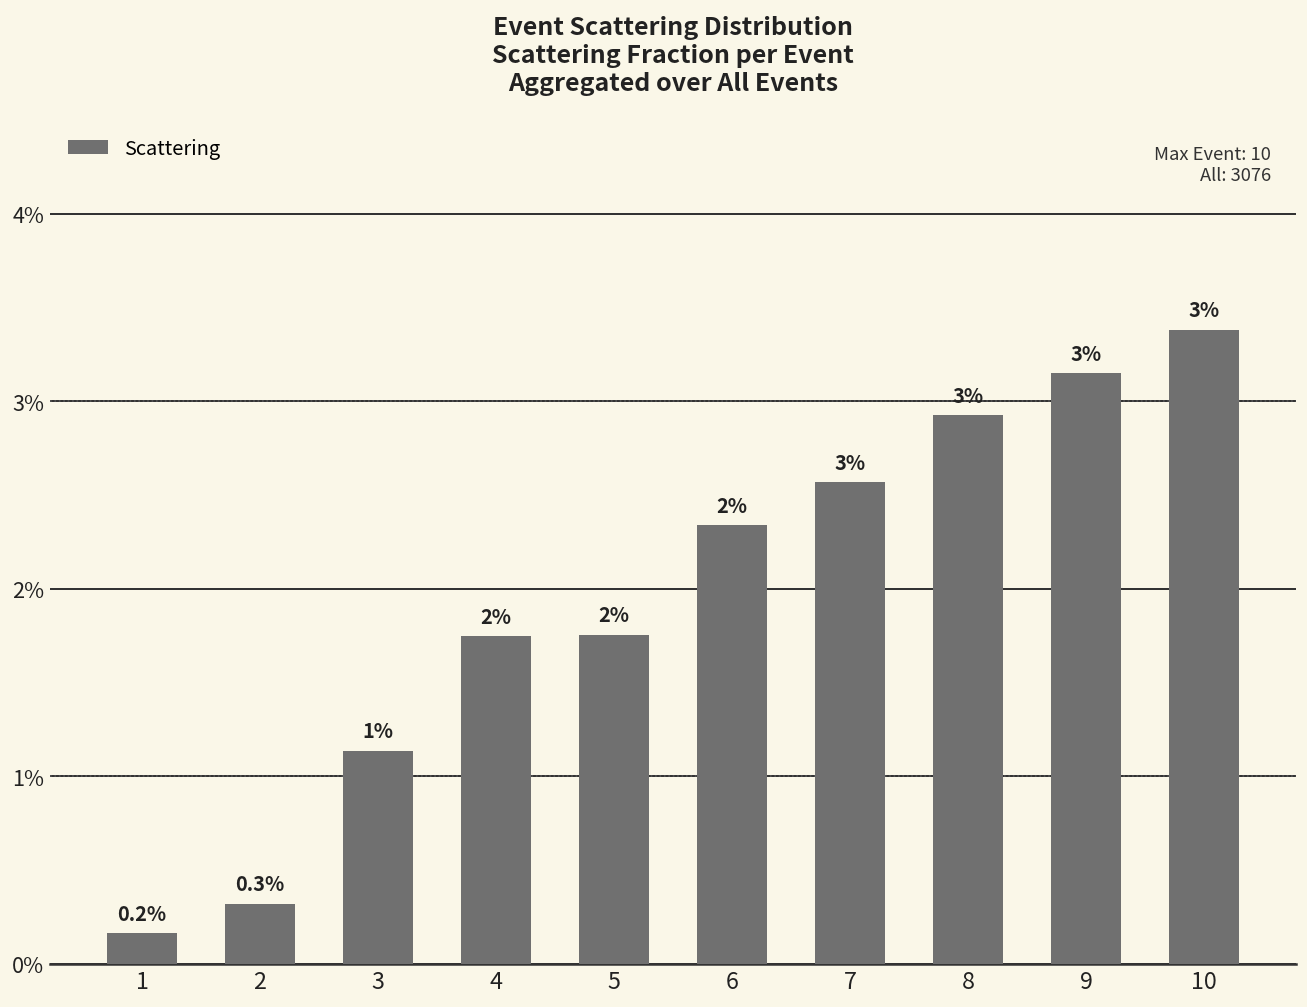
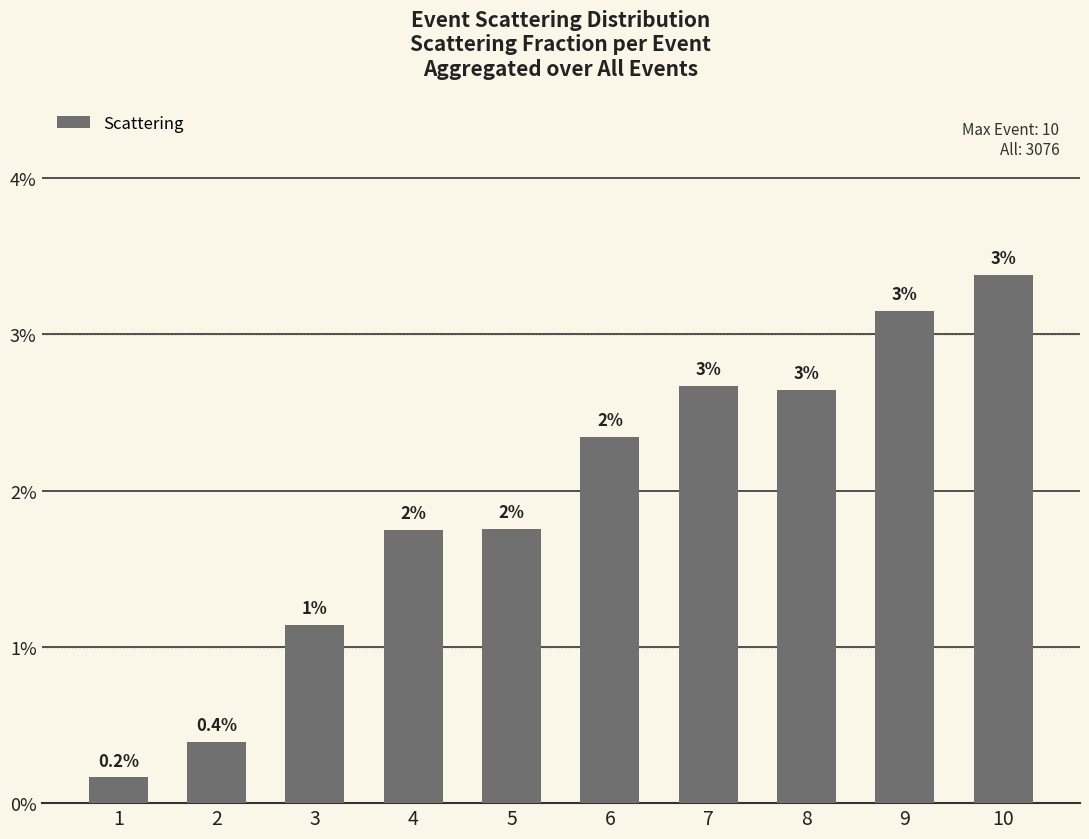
2: 0.3% -> 0.4%
7: 2.57% -> 2.67%
8: 2.93% -> 2.64%
